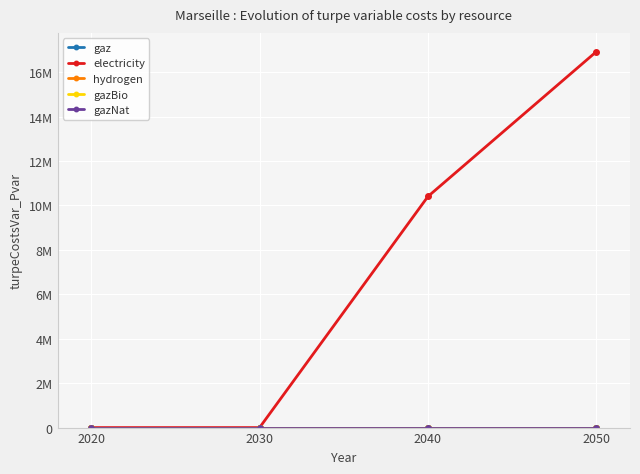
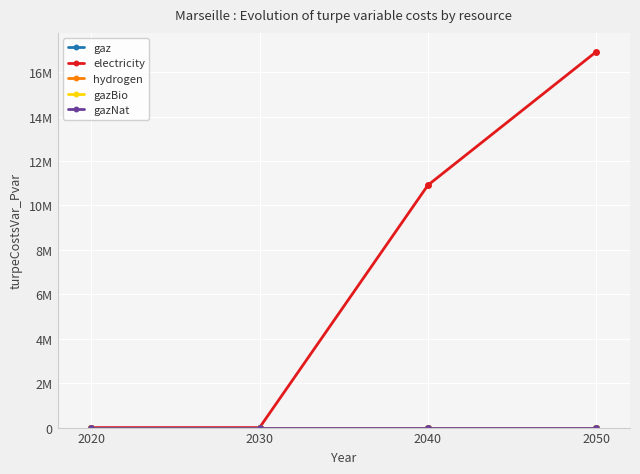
electricity, 2040: 10400000 -> 10900000
